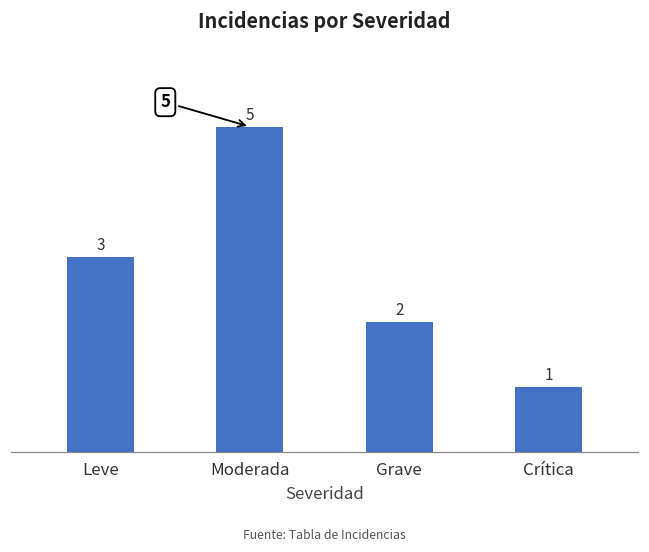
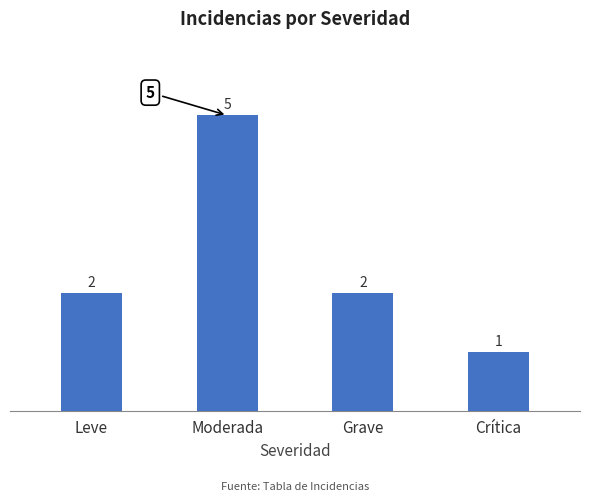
Leve: 3 -> 2
